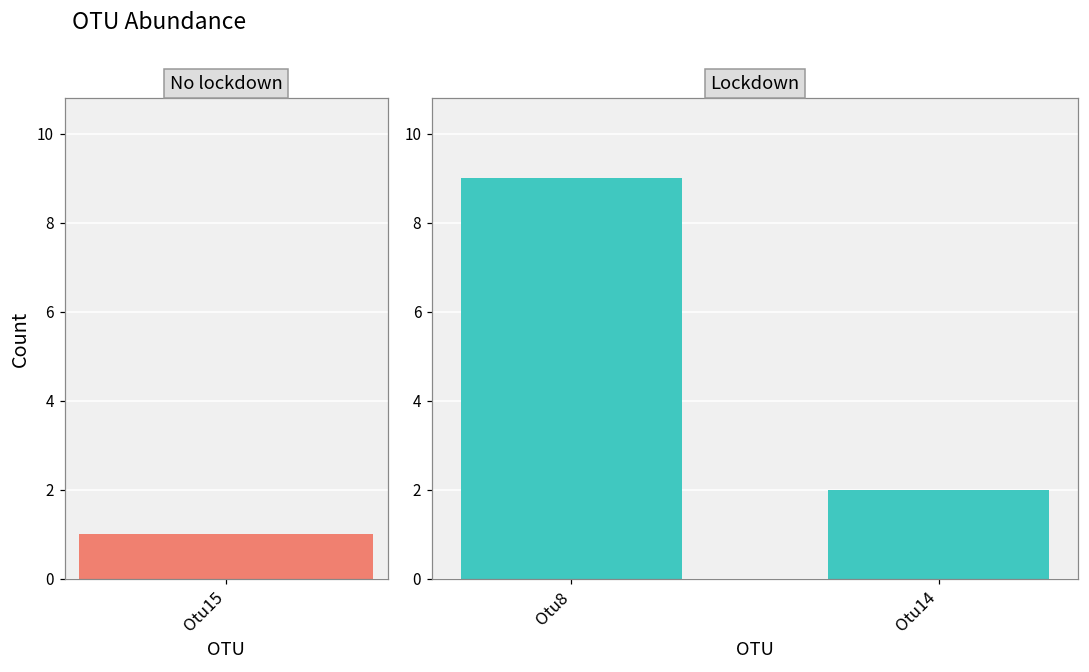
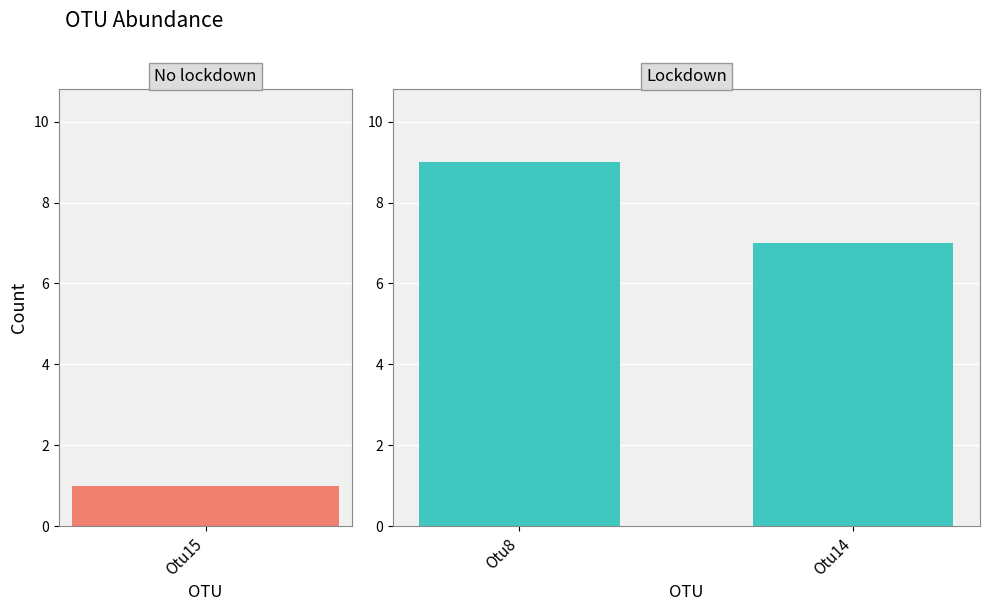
Lockdown, Otu14: 2 -> 7
